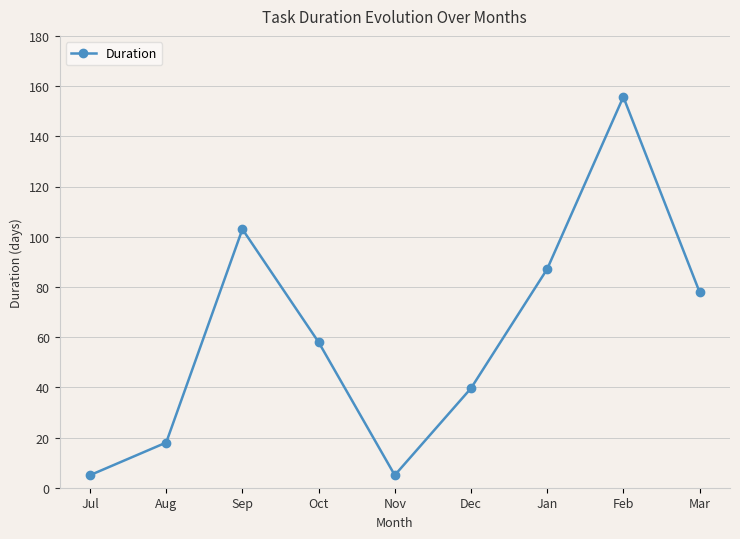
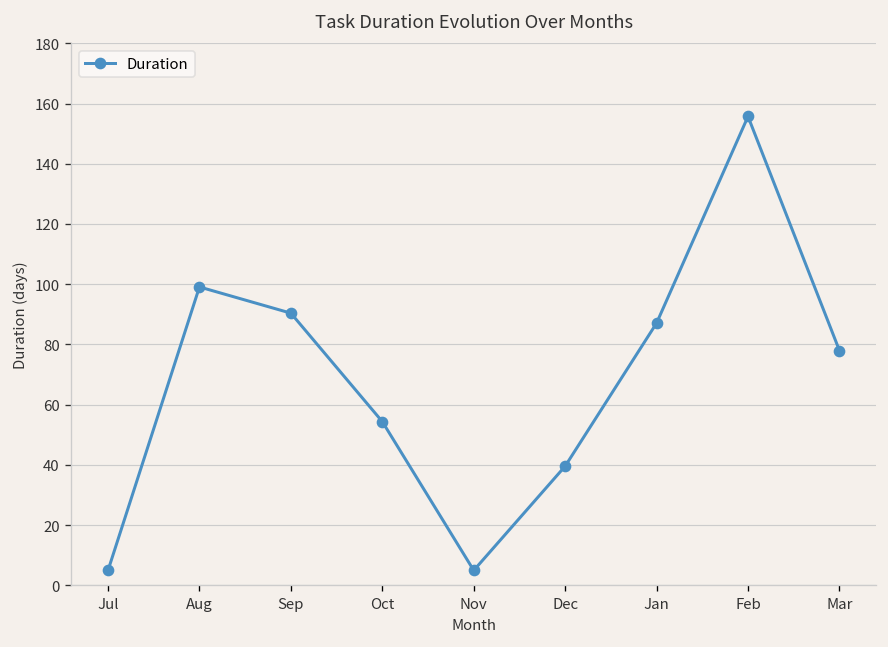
Aug: 18 -> 99
Sep: 103 -> 90
Oct: 58 -> 54
